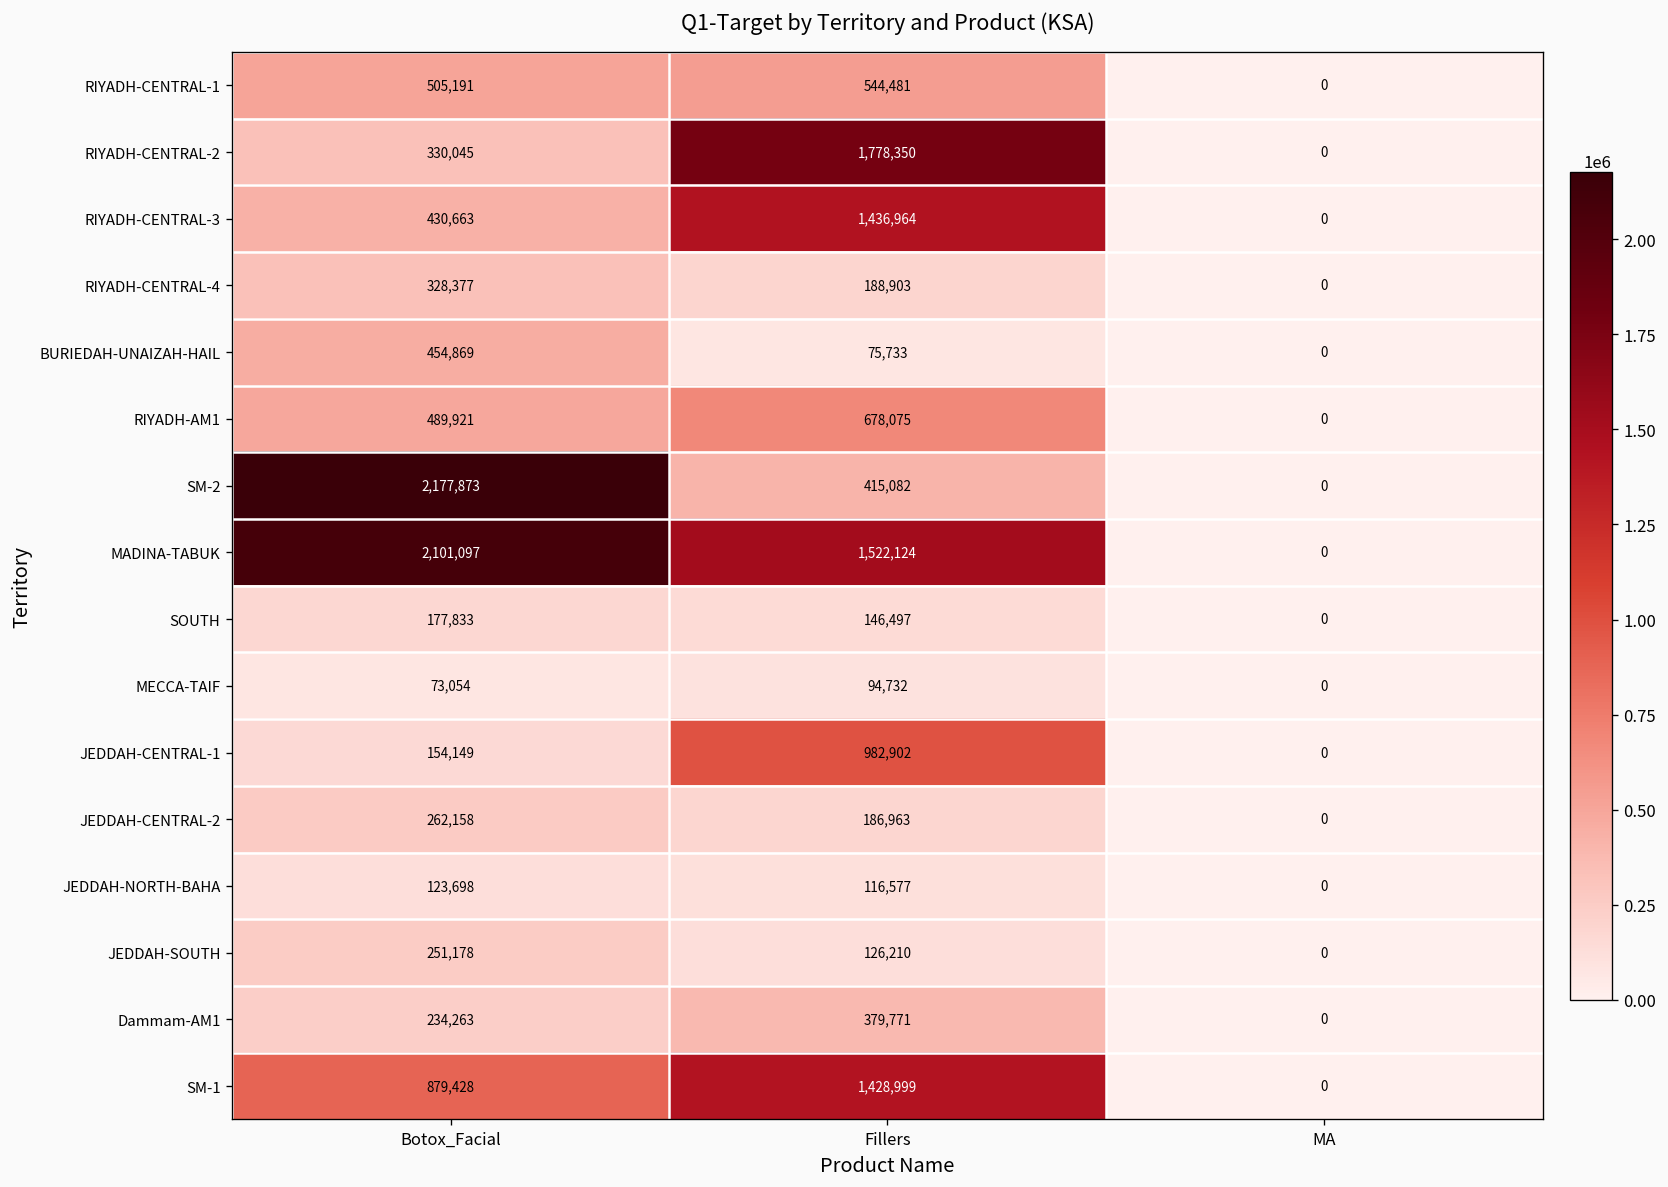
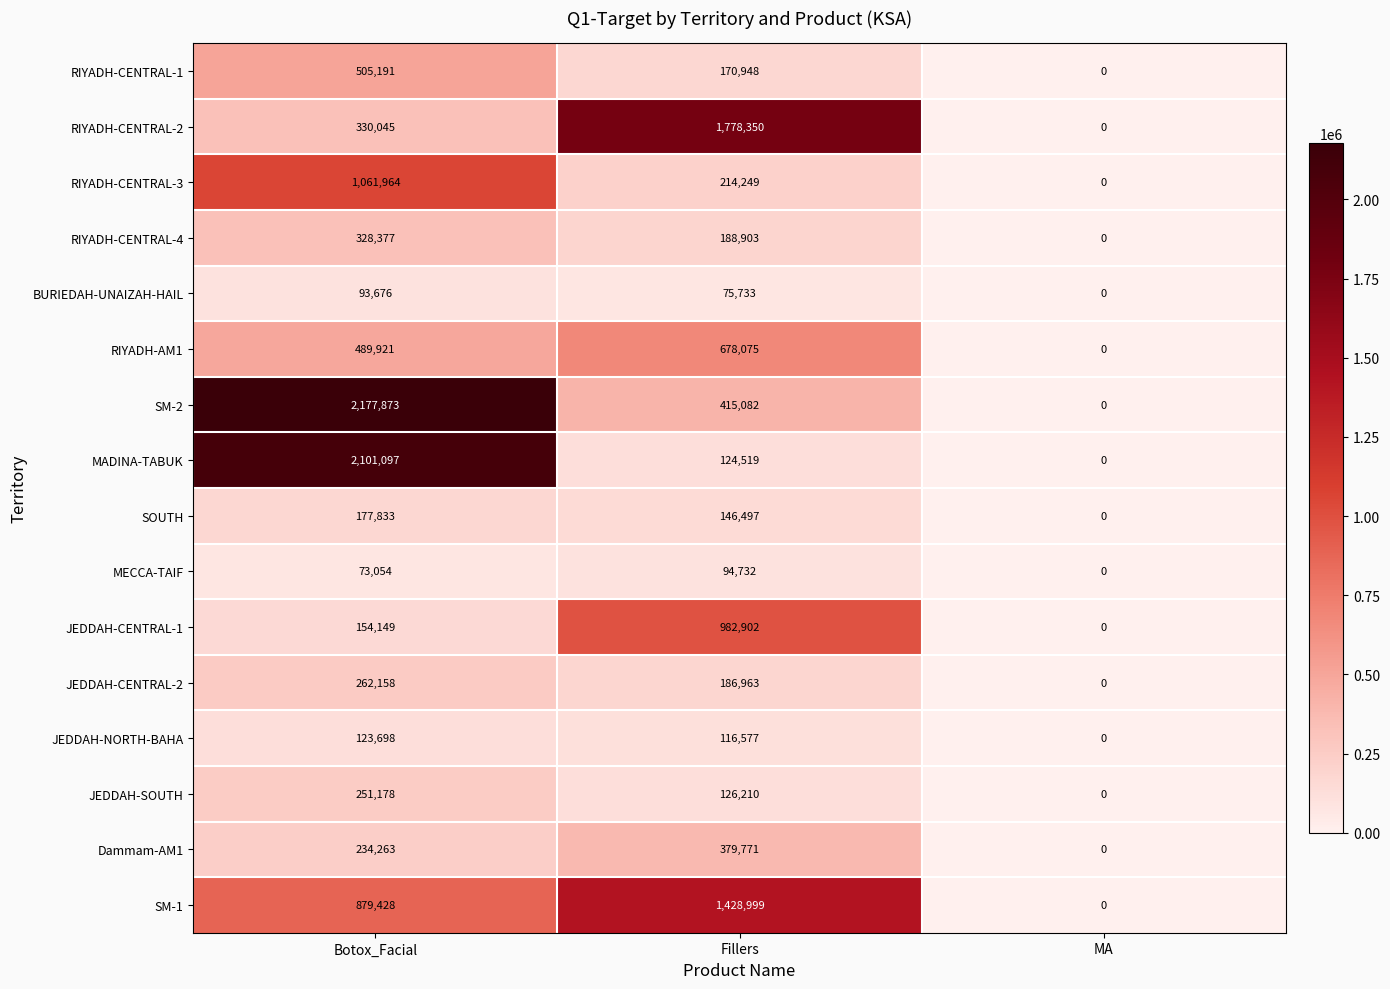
RIYADH-CENTRAL-1, Fillers: 544,481 -> 170,948
RIYADH-CENTRAL-3, Botox_Facial: 430,663 -> 1,061,964
RIYADH-CENTRAL-3, Fillers: 1,436,964 -> 214,249
BURIEDAH-UNAIZAH-HAIL, Botox_Facial: 454,869 -> 93,676
MADINA-TABUK, Fillers: 1,522,124 -> 124,519
